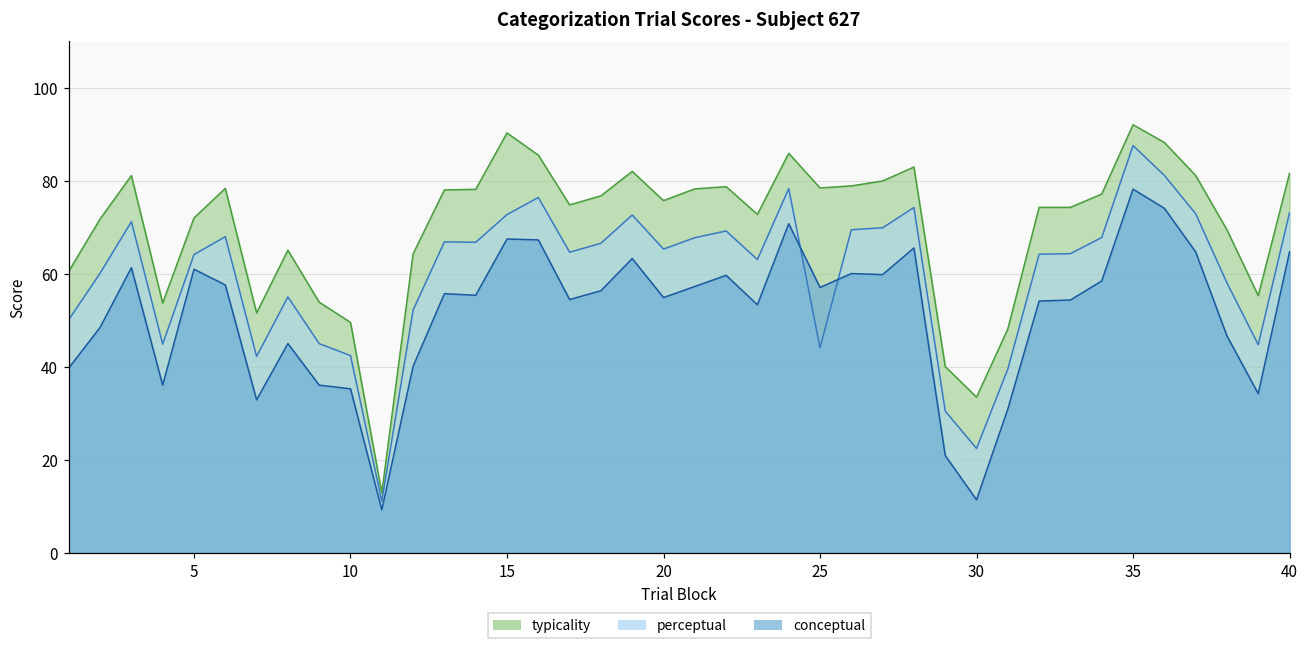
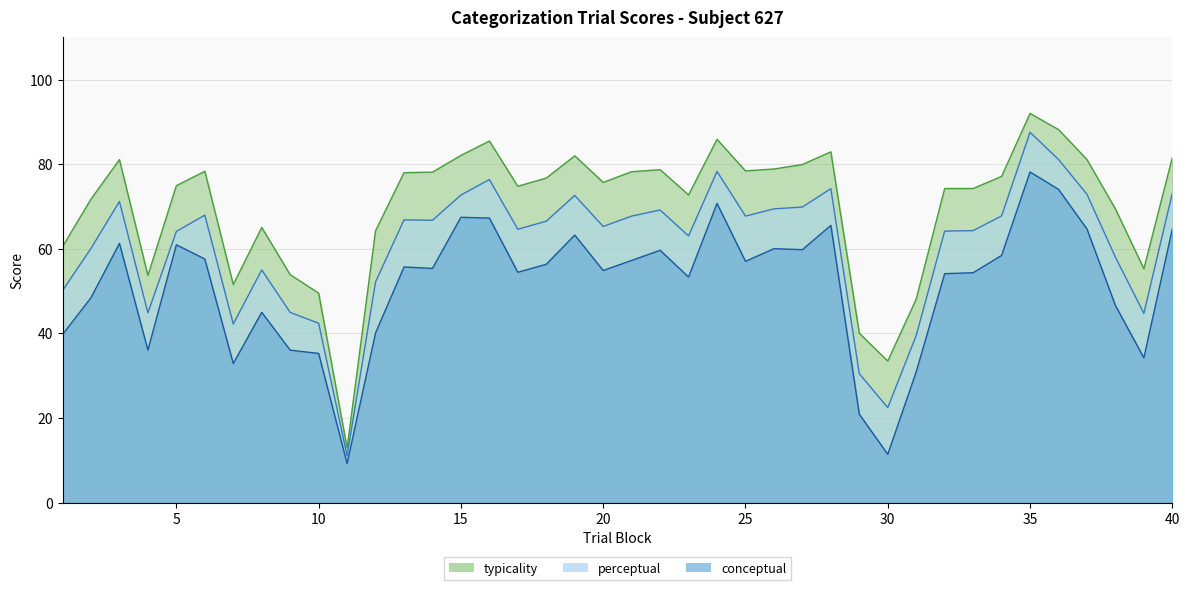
typicality, 5: 72 -> 75
typicality, 15: 90 -> 82
perceptual, 25: 44 -> 68
